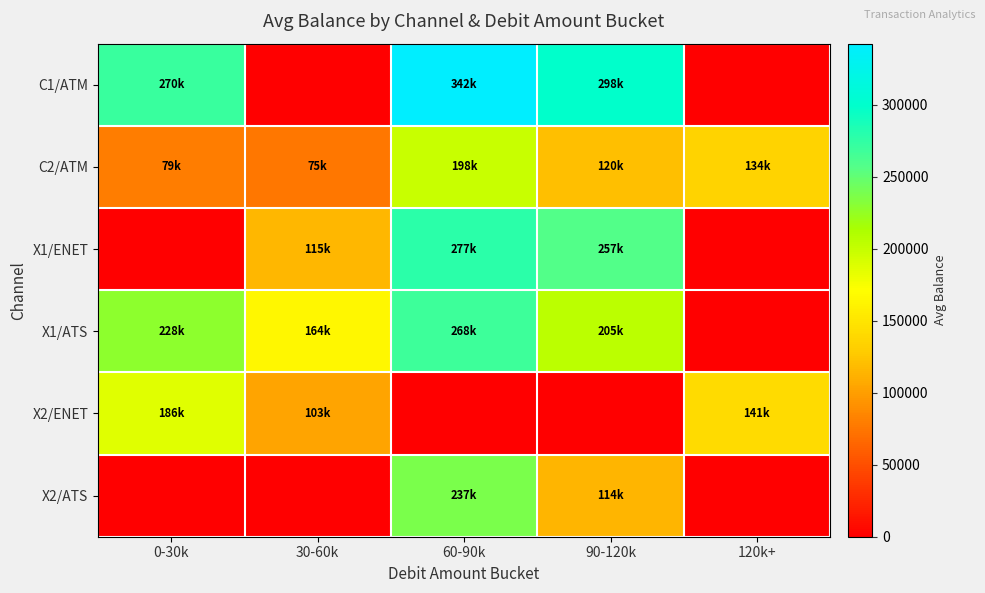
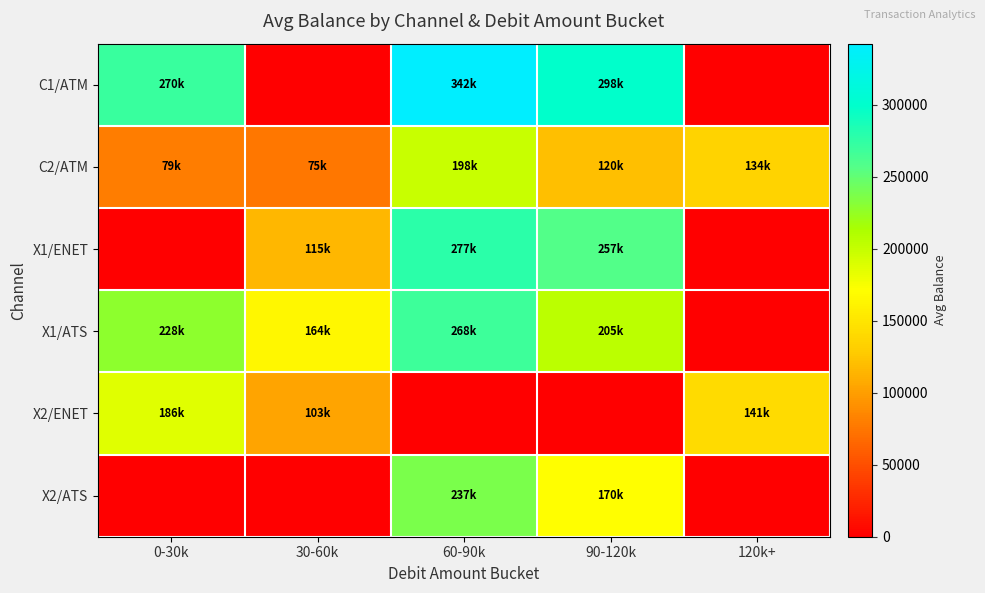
X2/ATS, 90-120k: 114k -> 170k
